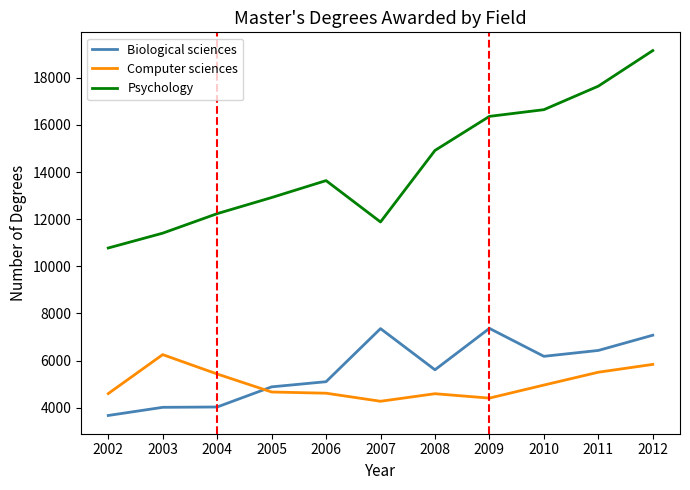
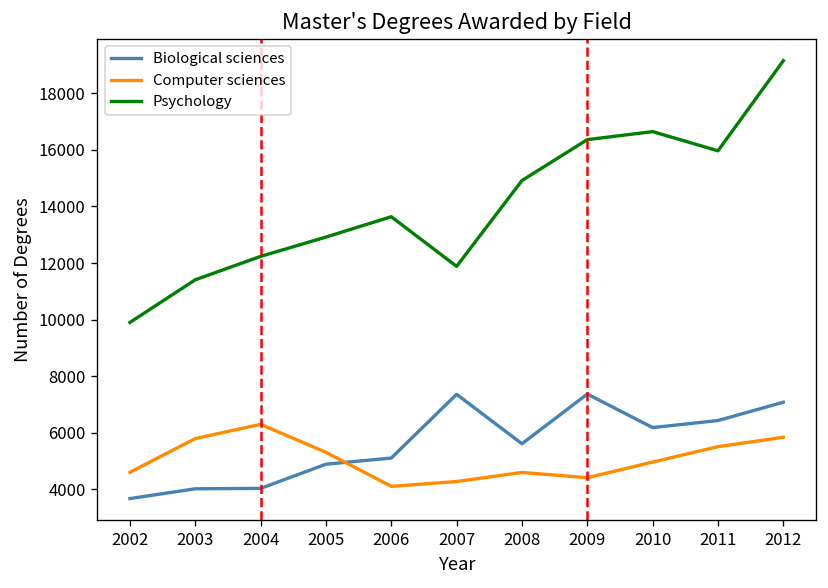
Psychology, 2002: 10800 -> 9900
Computer sciences, 2003: 6300 -> 5800
Computer sciences, 2004: 5400 -> 6300
Computer sciences, 2005: 4700 -> 5300
Computer sciences, 2006: 4600 -> 4100
Psychology, 2011: 17600 -> 16000
